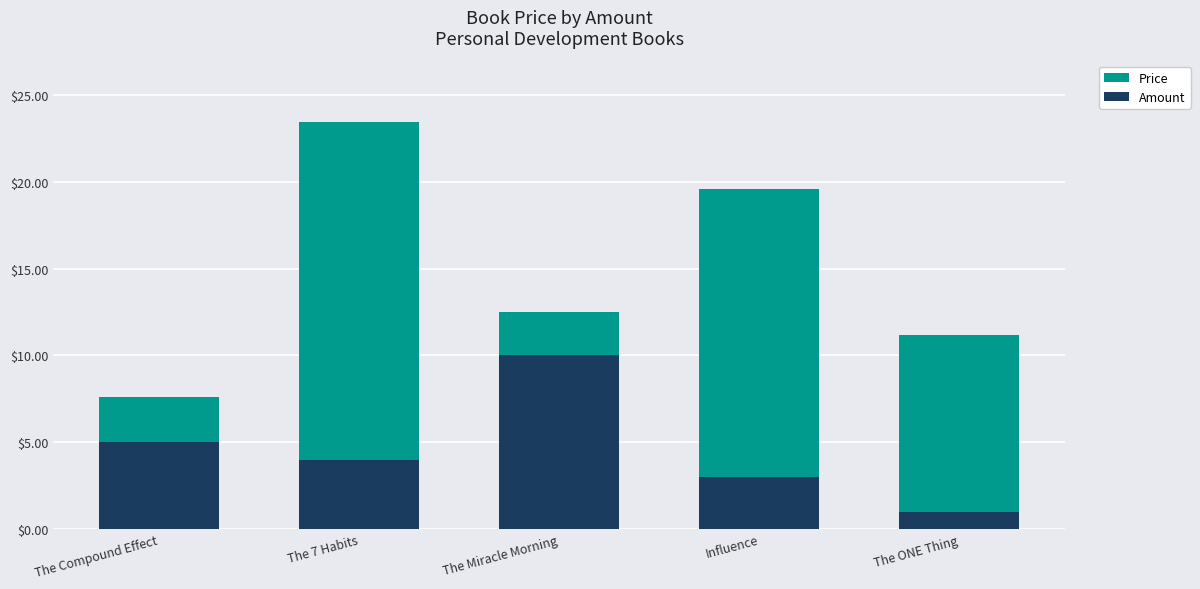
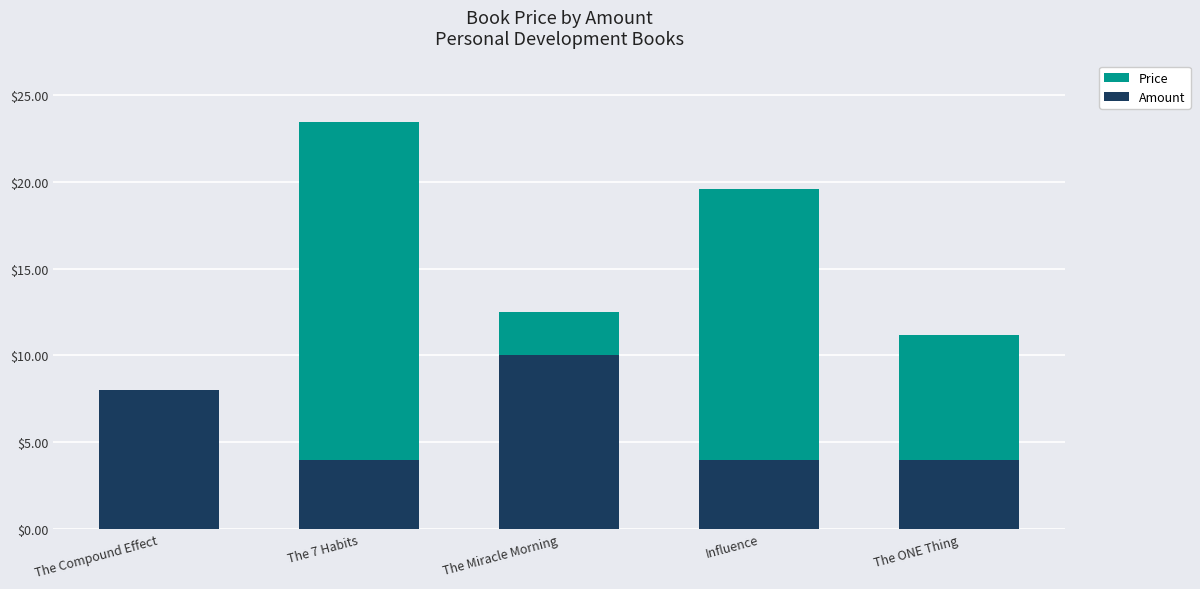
Amount, The Compound Effect: $5 -> $8
Amount, Influence: $3 -> $4
Amount, The ONE Thing: $1 -> $4
